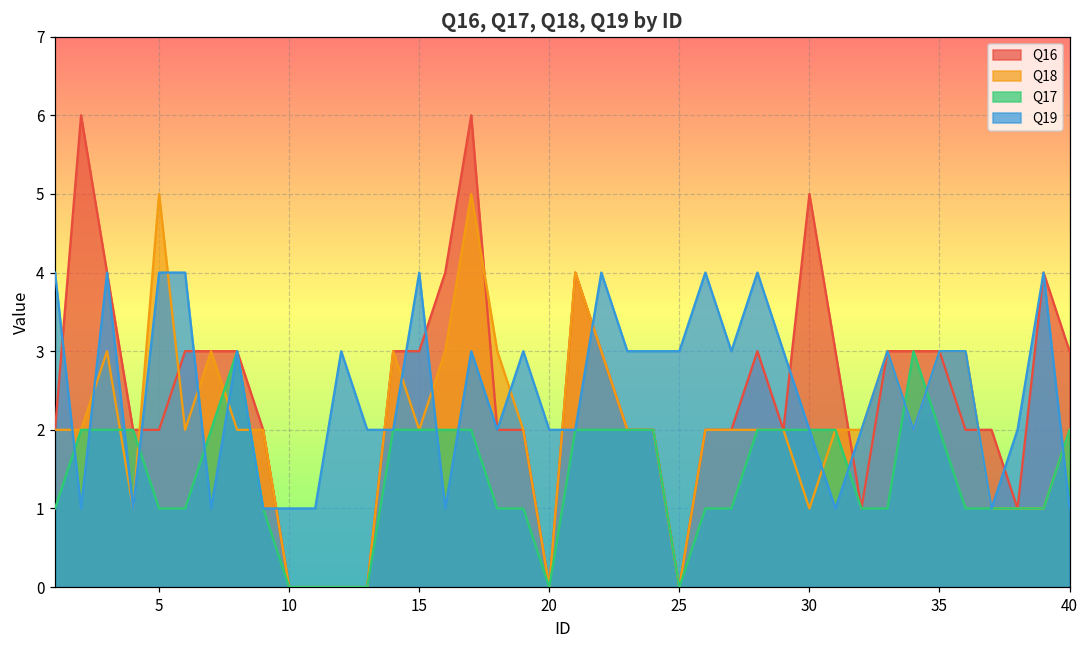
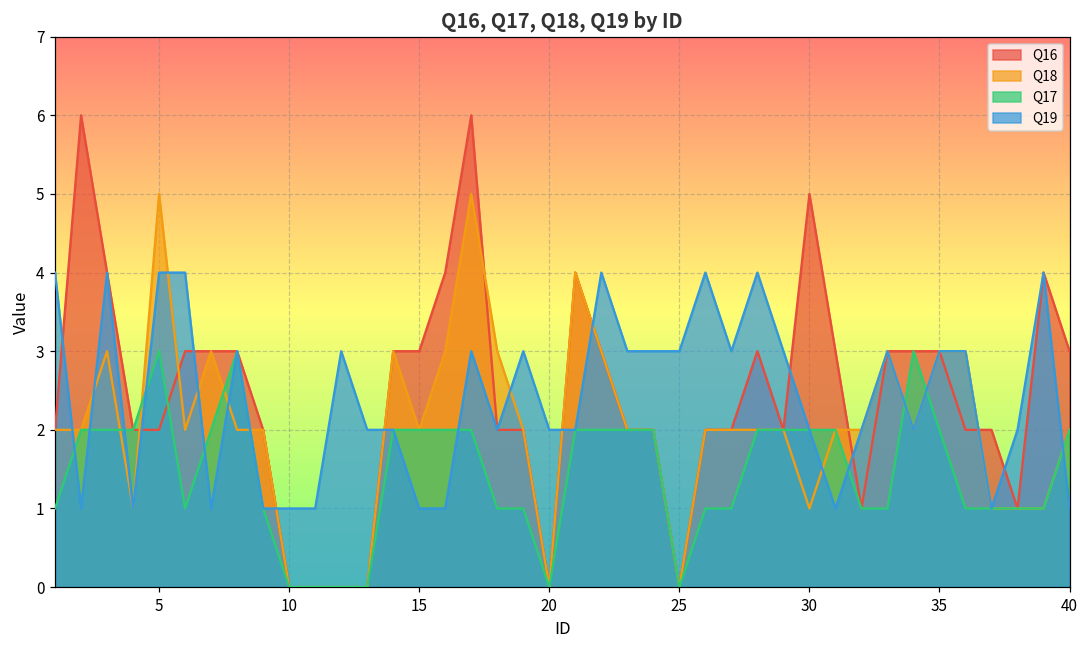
Q17, 5: 1 -> 3
Q19, 15: 4 -> 1
